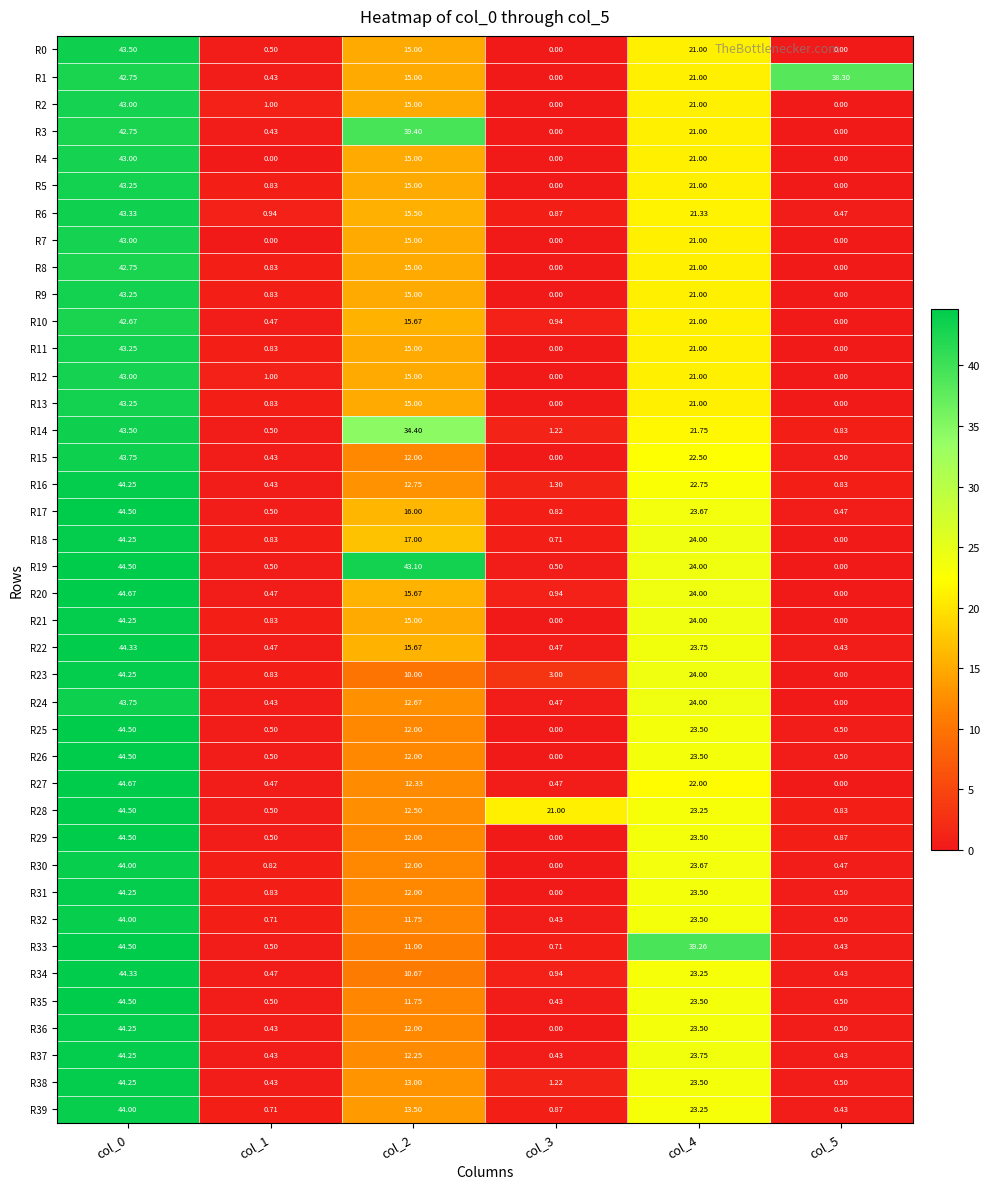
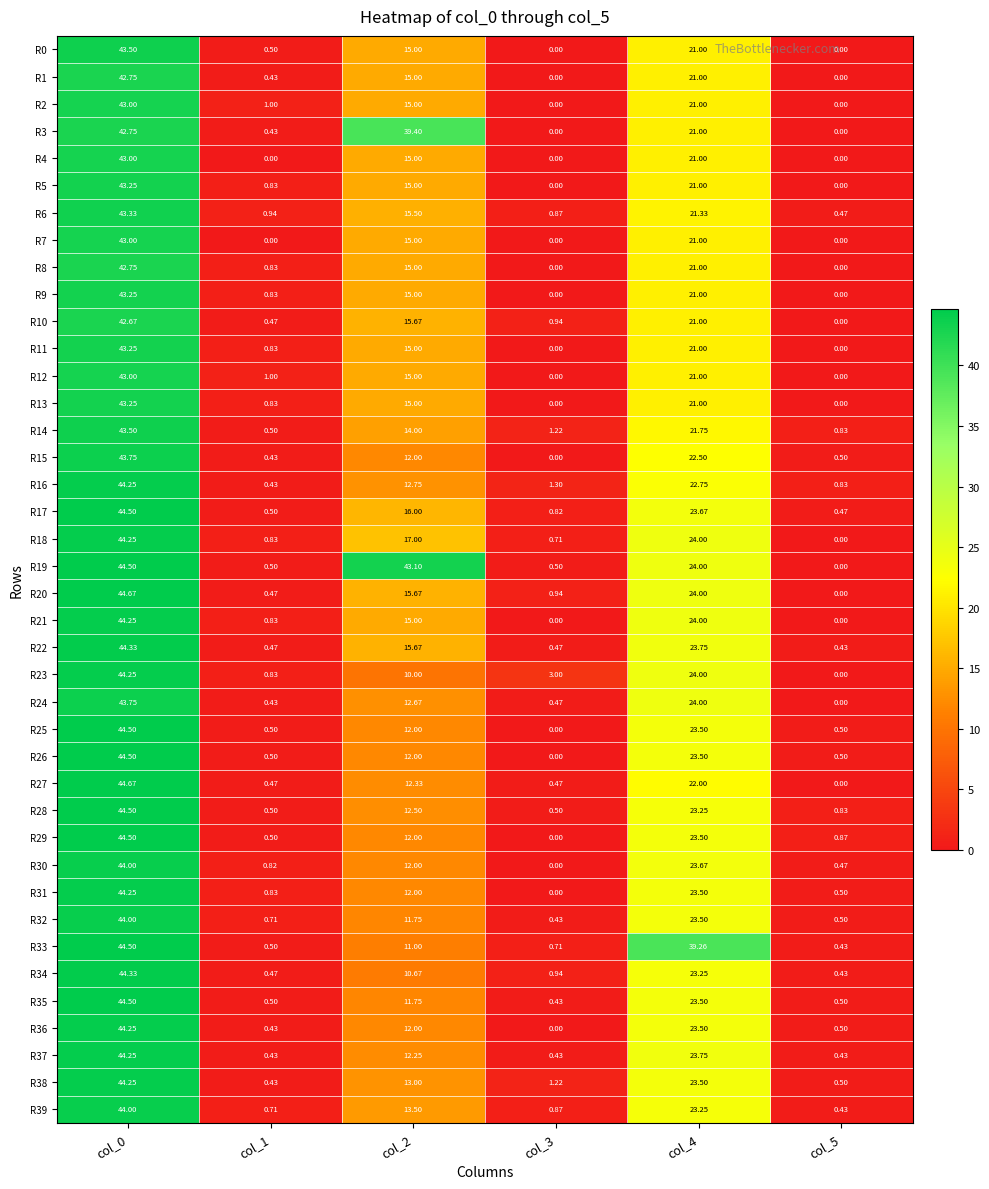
R1, col_5: 38.30 -> 0.00
R14, col_2: 34.40 -> 14.00
R28, col_3: 21.00 -> 0.50
